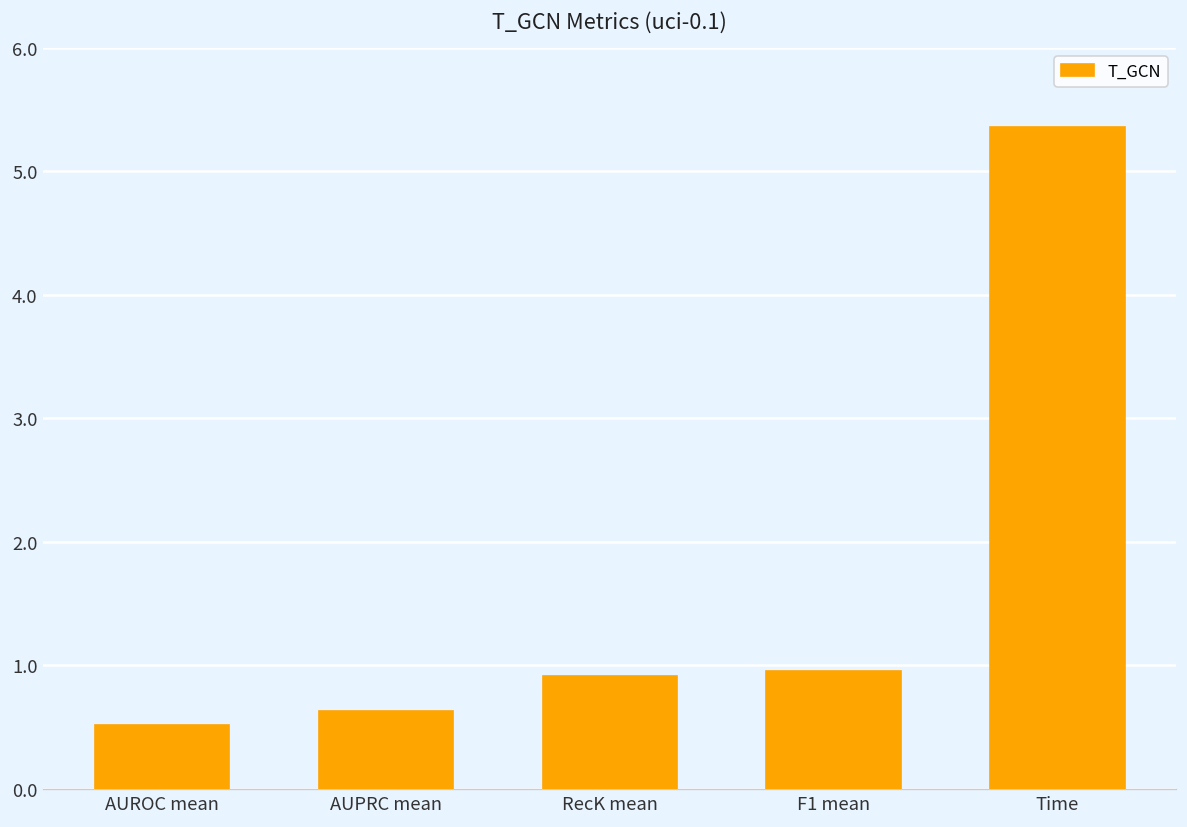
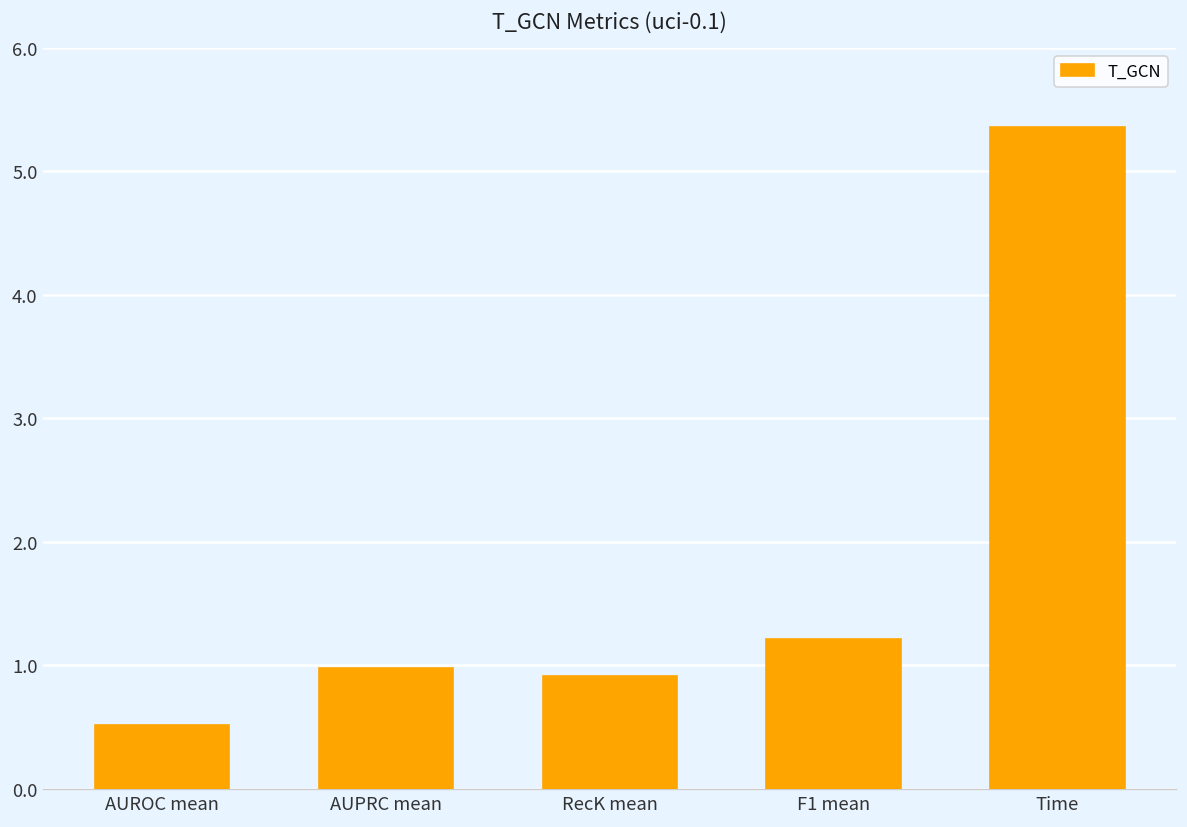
AUPRC mean: 0.63 -> 0.98
F1 mean: 0.95 -> 1.21
